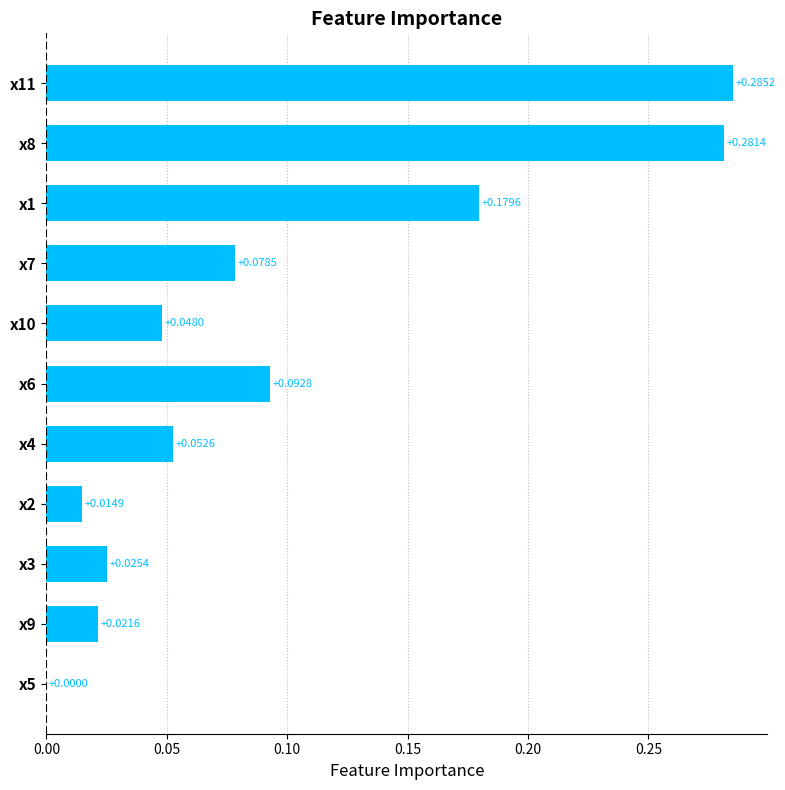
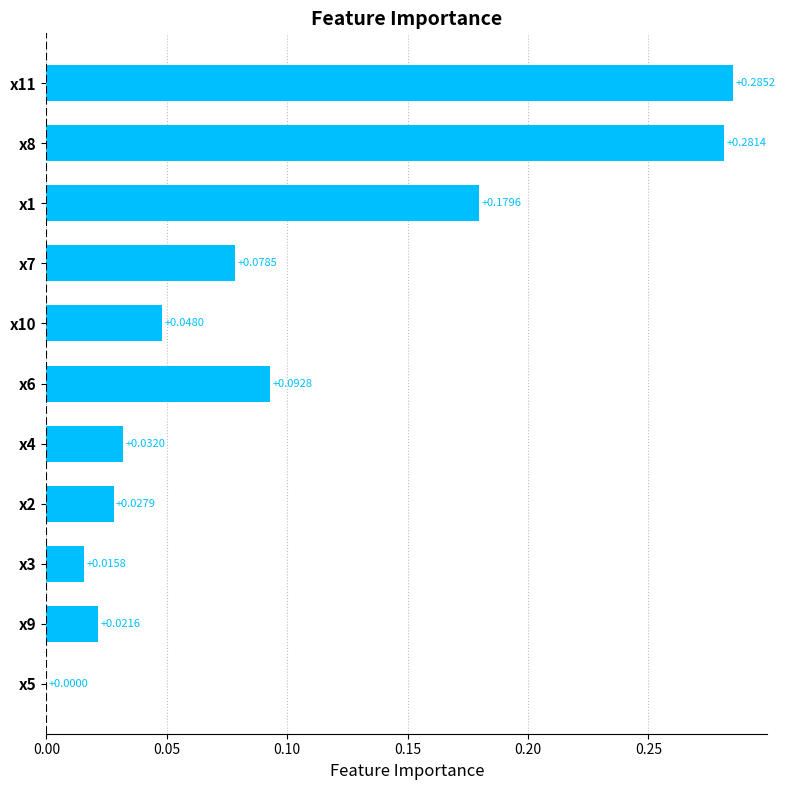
x4: +0.0526 -> +0.0320
x2: +0.0149 -> +0.0279
x3: +0.0254 -> +0.0158
